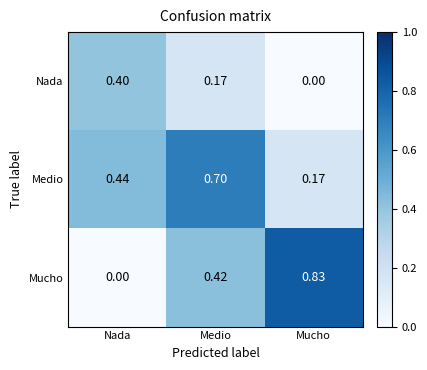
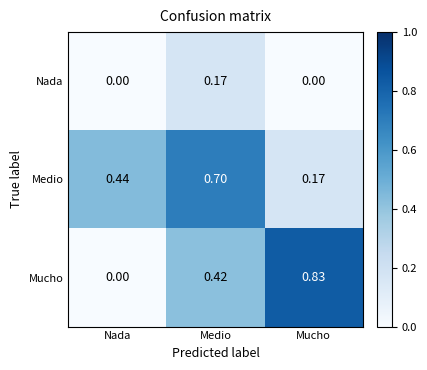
Nada, Nada: 0.40 -> 0.00
